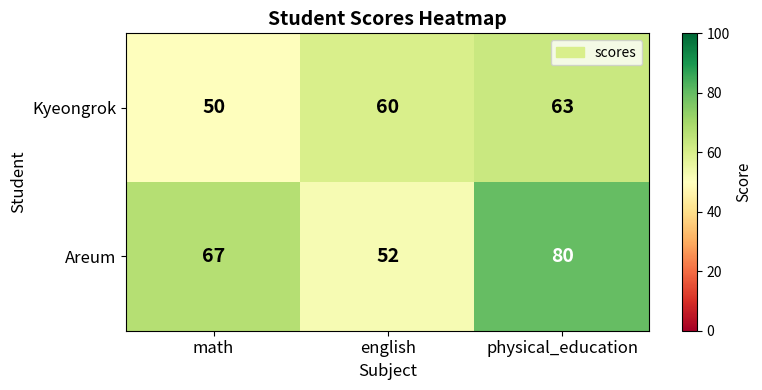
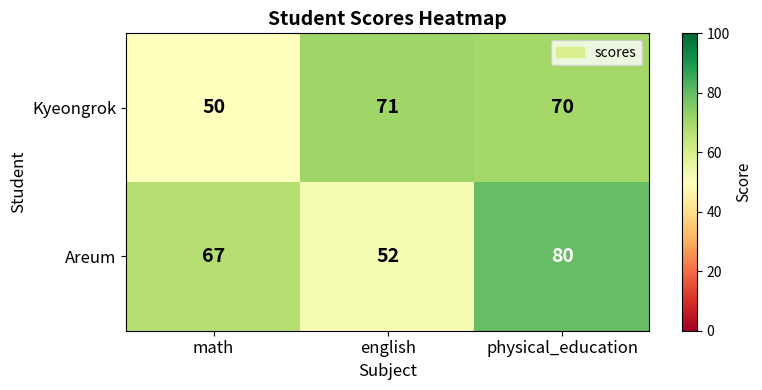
Kyeongrok, english: 60 -> 71
Kyeongrok, physical_education: 63 -> 70
